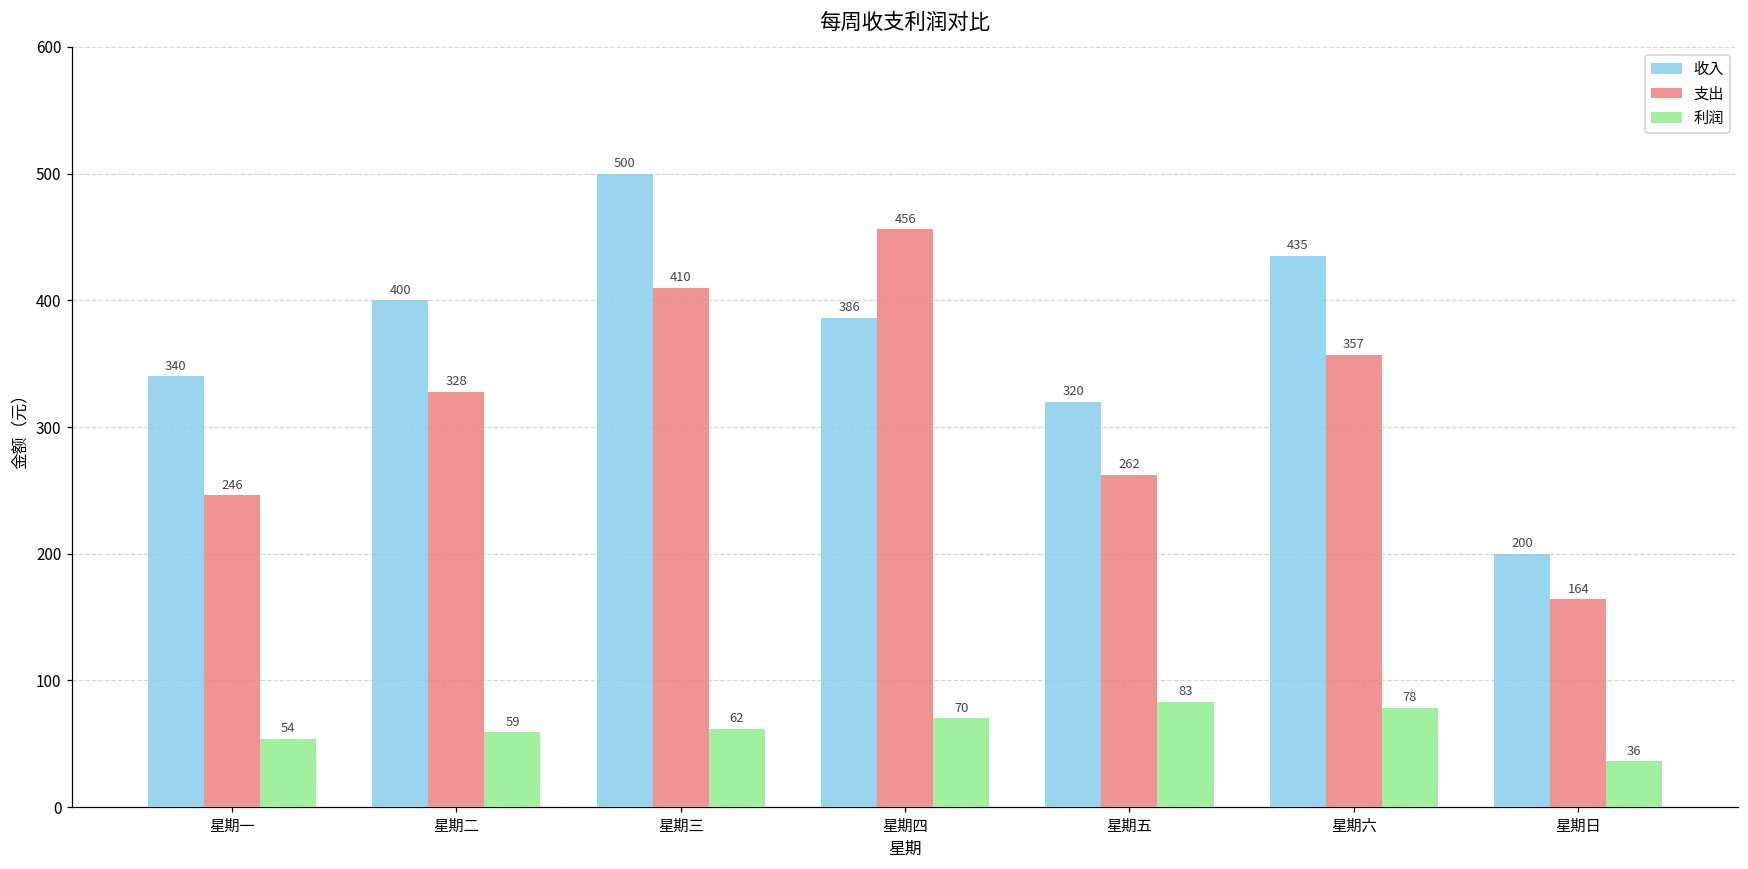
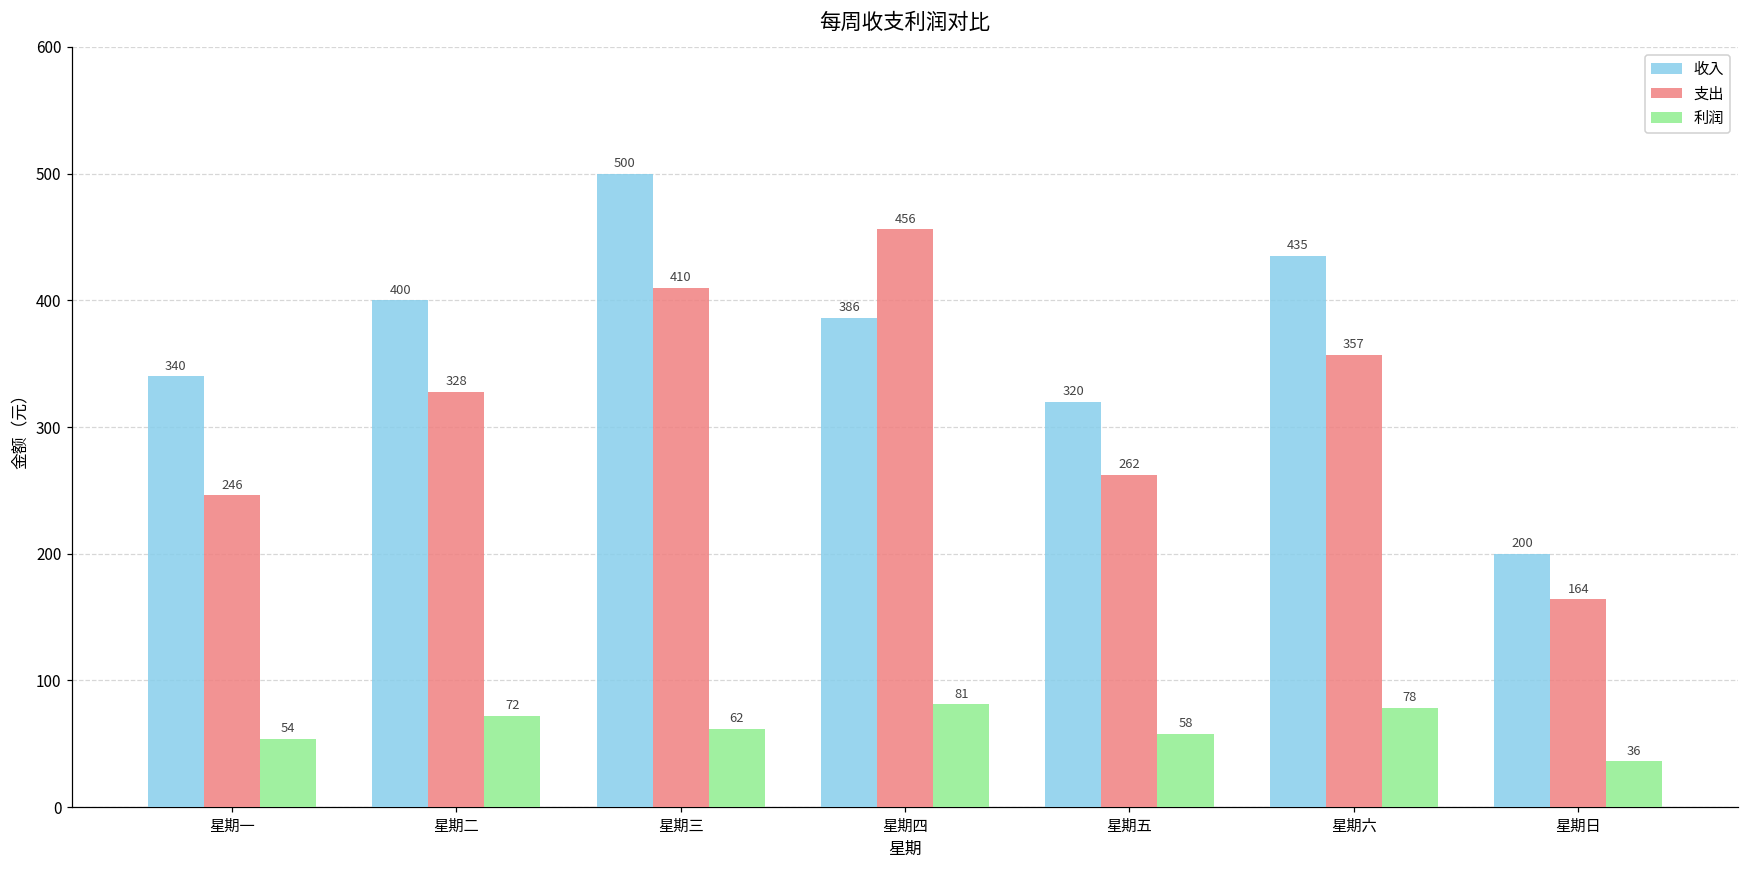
利润, 星期二: 59 -> 72
利润, 星期四: 70 -> 81
利润, 星期五: 83 -> 58
